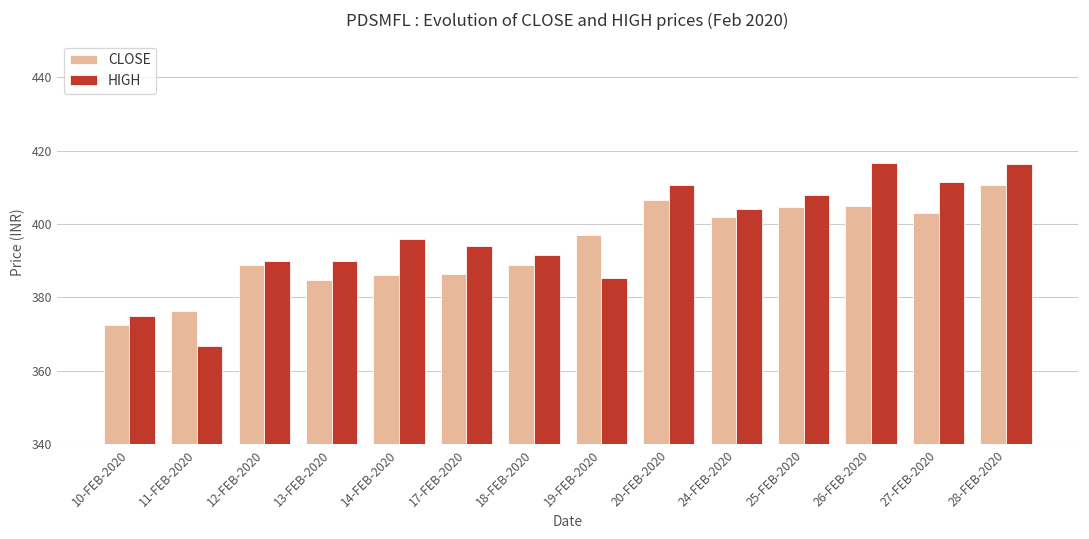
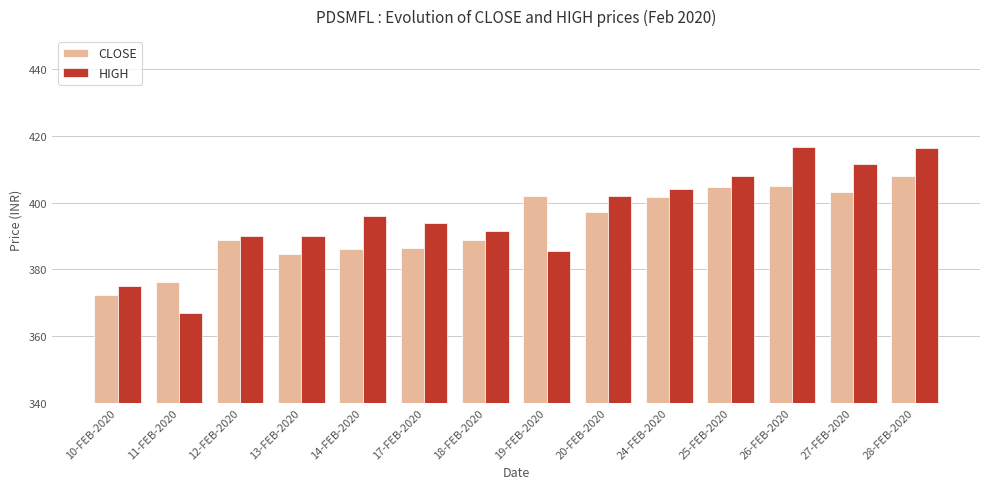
CLOSE, 19-FEB-2020: 397 -> 402
CLOSE, 20-FEB-2020: 407 -> 397
HIGH, 20-FEB-2020: 411 -> 402
CLOSE, 28-FEB-2020: 411 -> 408
